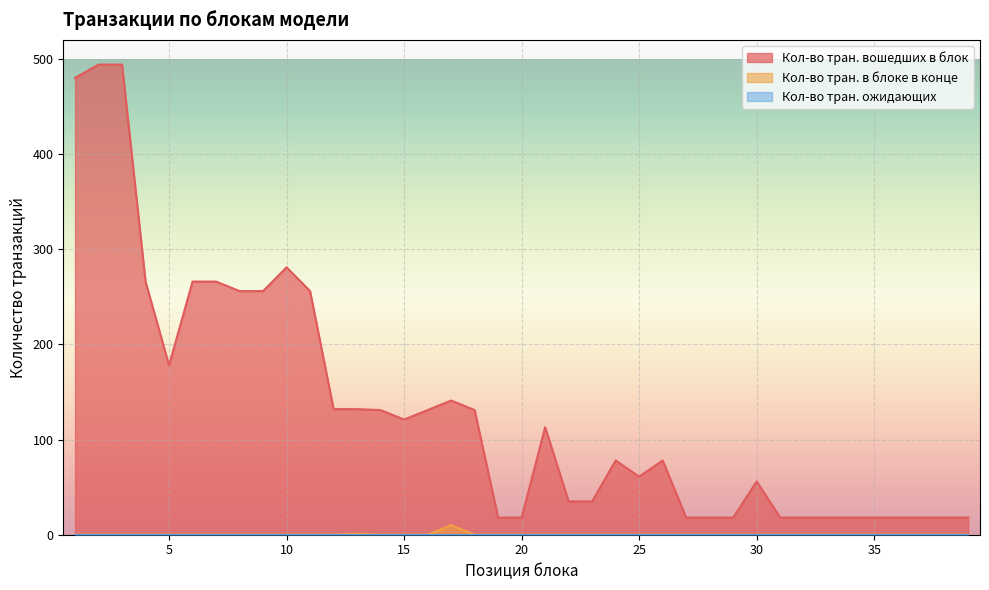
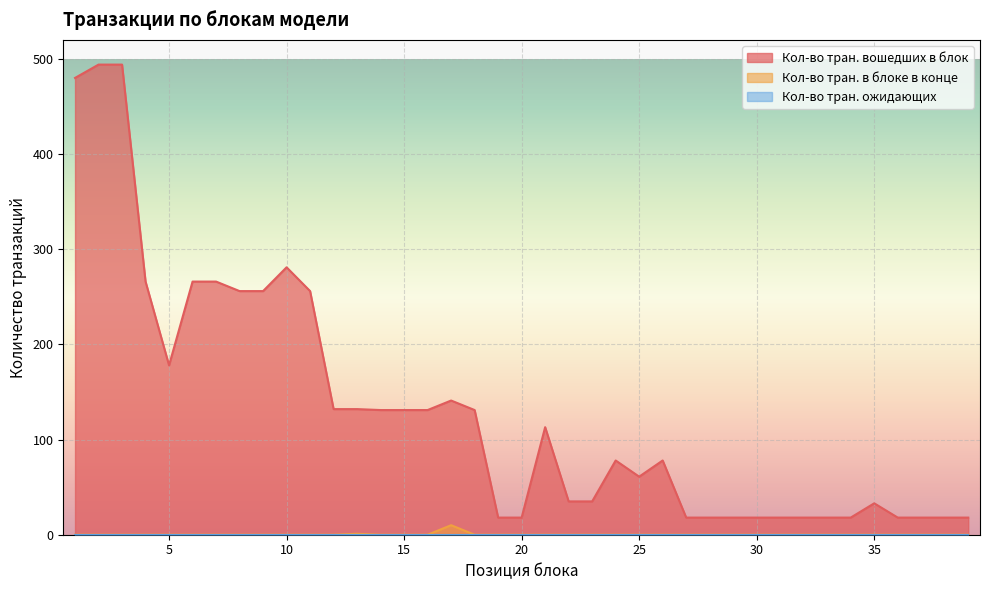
Кол-во тран. вошедших в блок, 15: 120 -> 130
Кол-во тран. вошедших в блок, 30: 60 -> 20
Кол-во тран. вошедших в блок, 35: 20 -> 30
